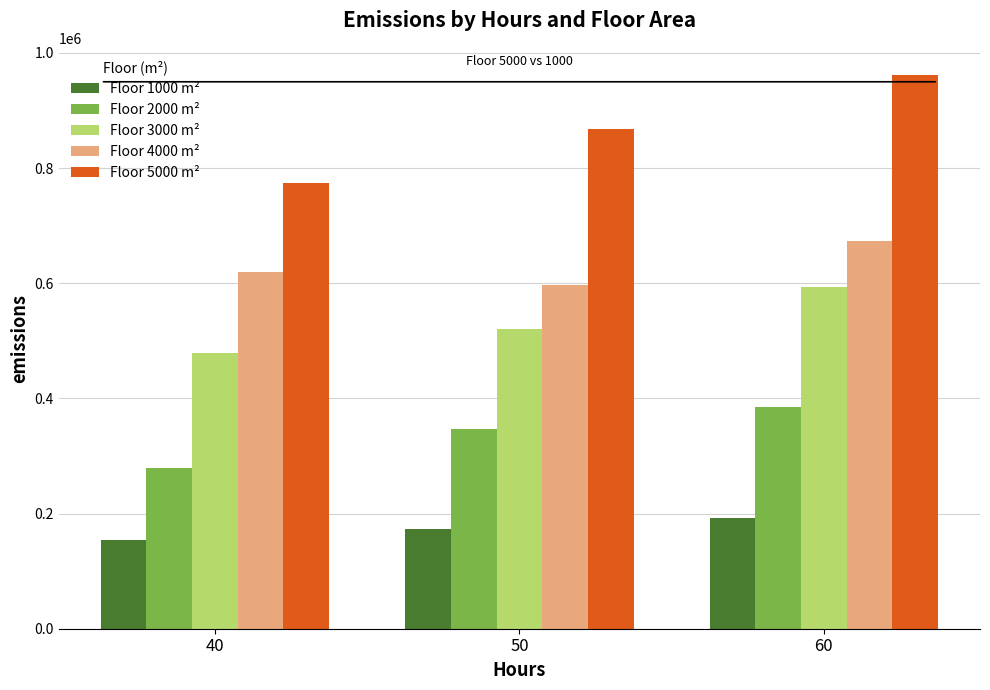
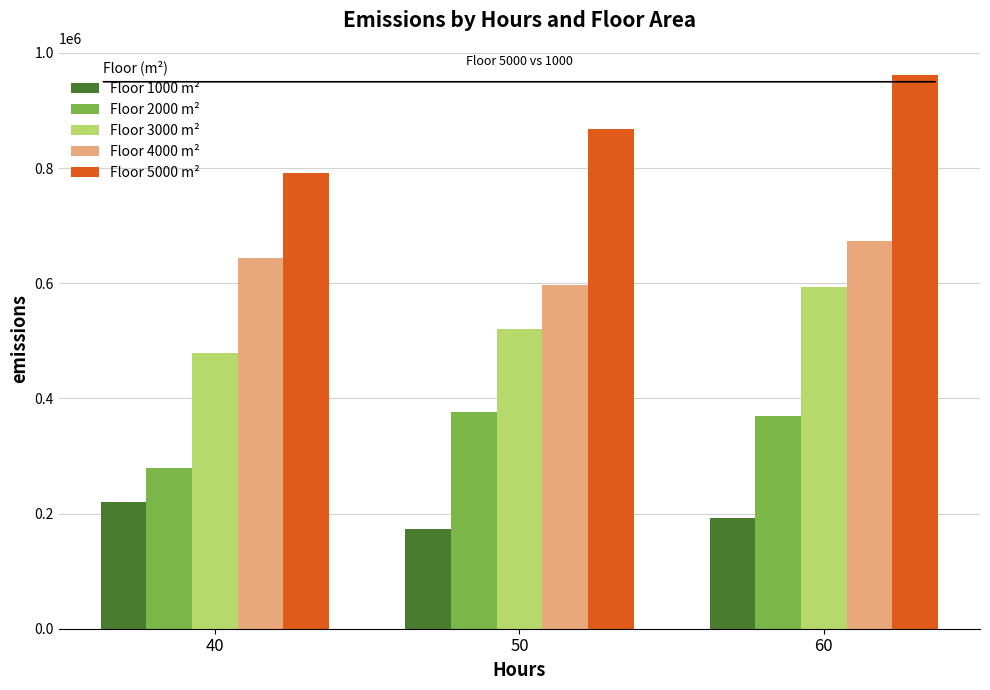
Floor 1000 m², 40: 150000 -> 220000
Floor 4000 m², 40: 620000 -> 640000
Floor 5000 m², 40: 770000 -> 790000
Floor 2000 m², 50: 350000 -> 380000
Floor 2000 m², 60: 380000 -> 370000
